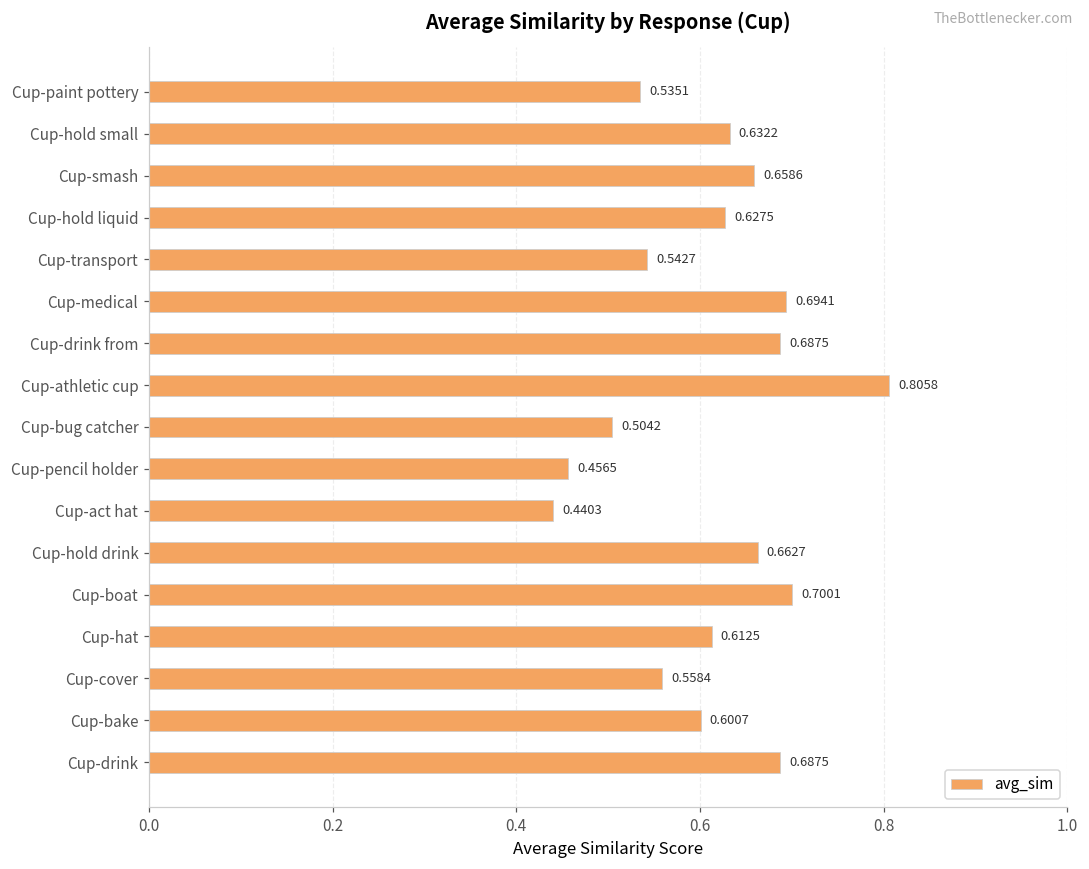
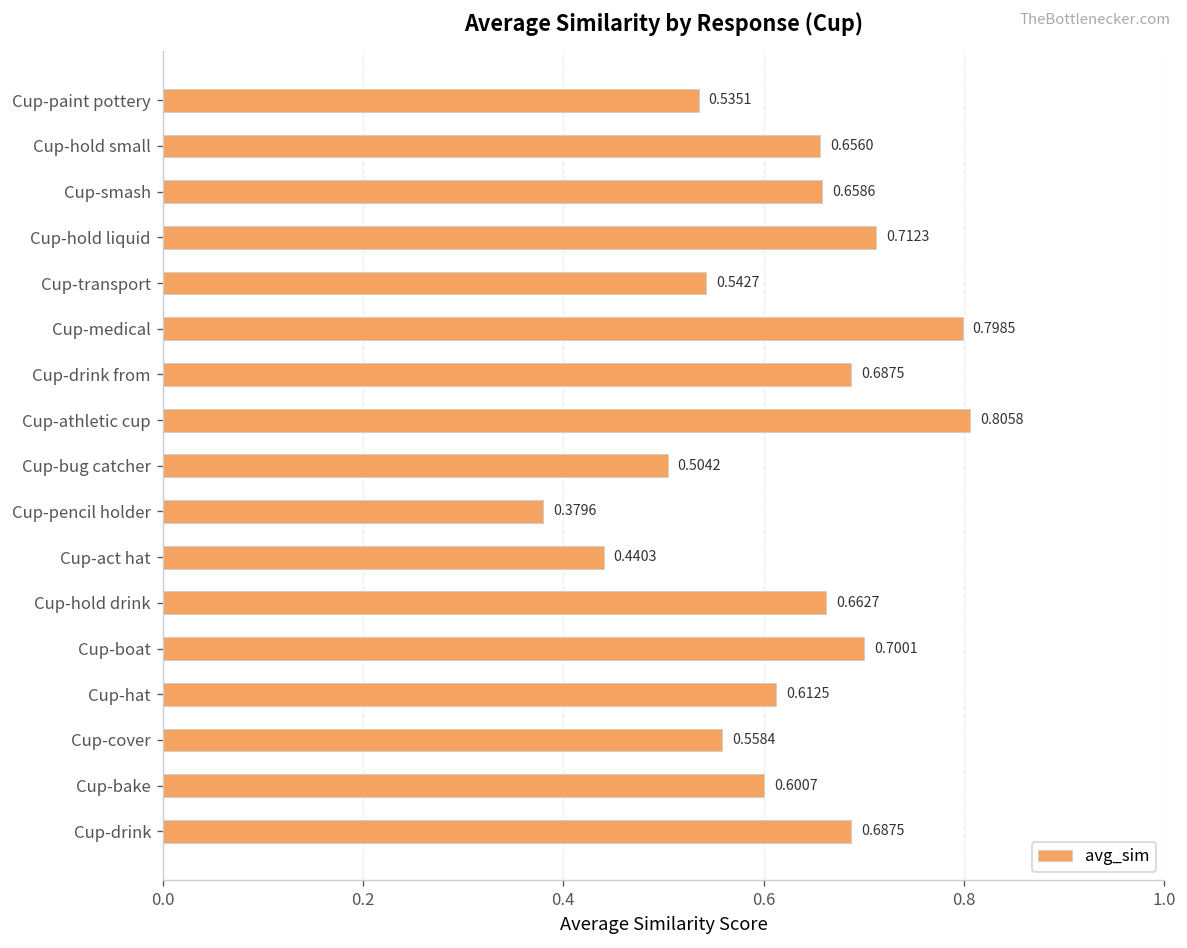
Cup-hold small: 0.6322 -> 0.6560
Cup-hold liquid: 0.6275 -> 0.7123
Cup-medical: 0.6941 -> 0.7985
Cup-pencil holder: 0.4565 -> 0.3796
